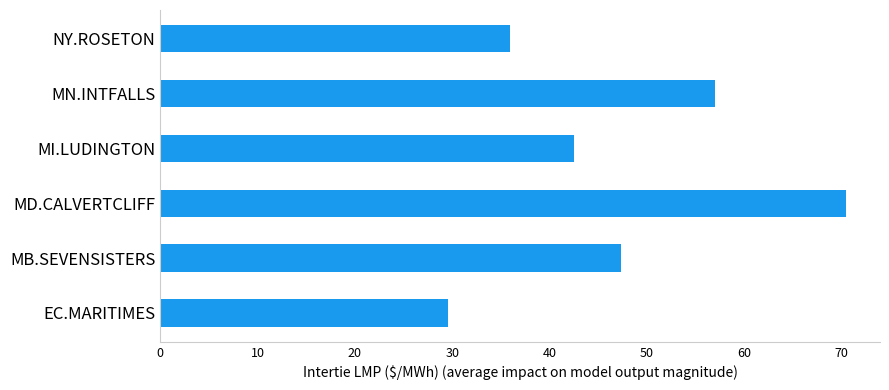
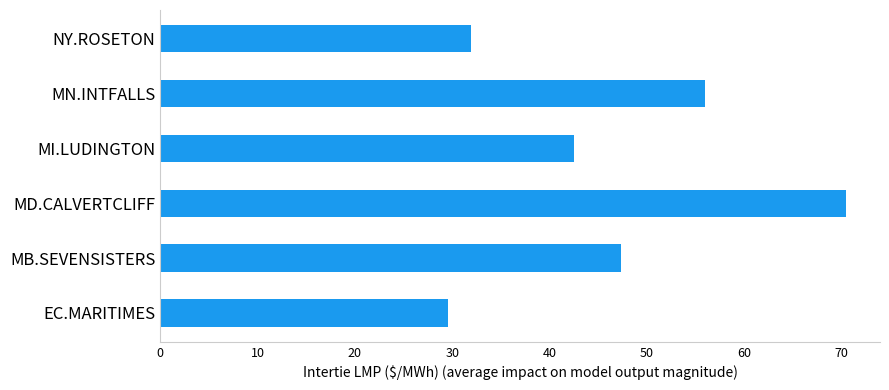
NY.ROSETON: 36 -> 32
MN.INTFALLS: 57 -> 56
